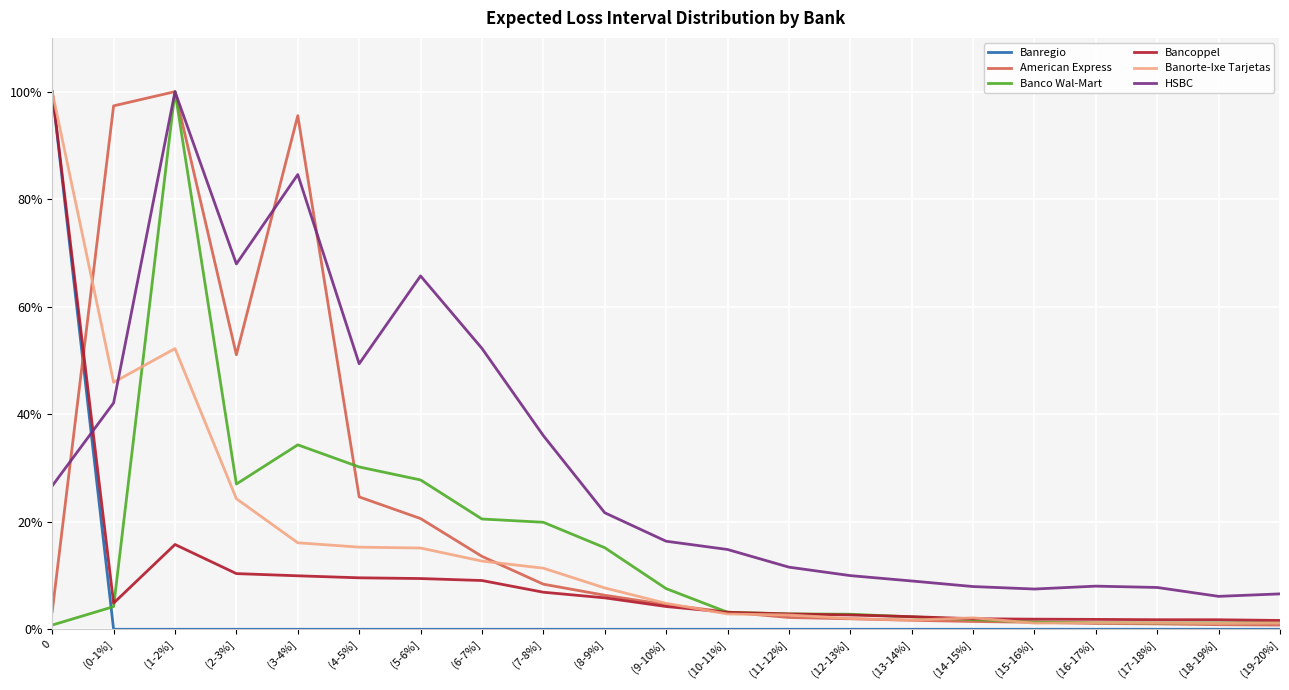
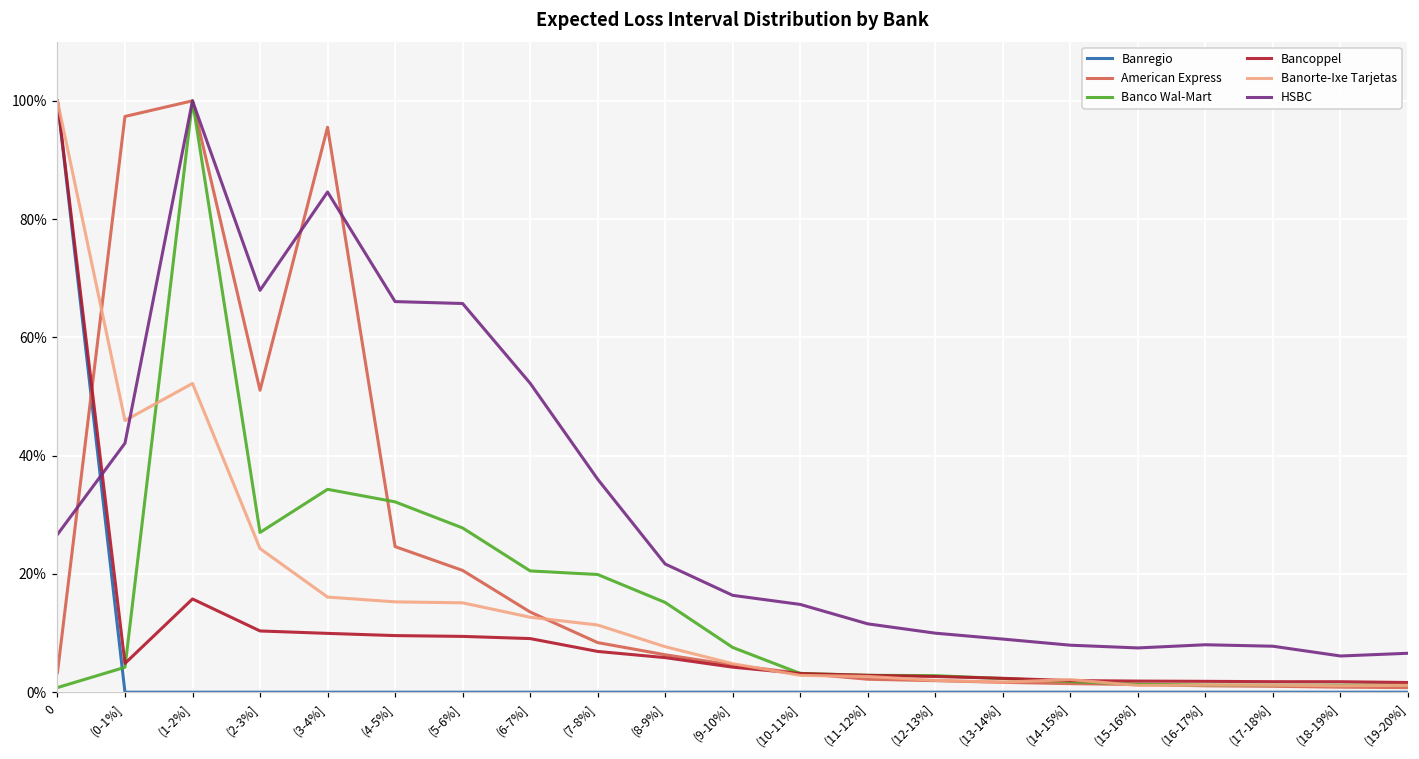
Banco Wal-Mart, (4-5%]: 30% -> 32%
HSBC, (4-5%]: 49% -> 66%
